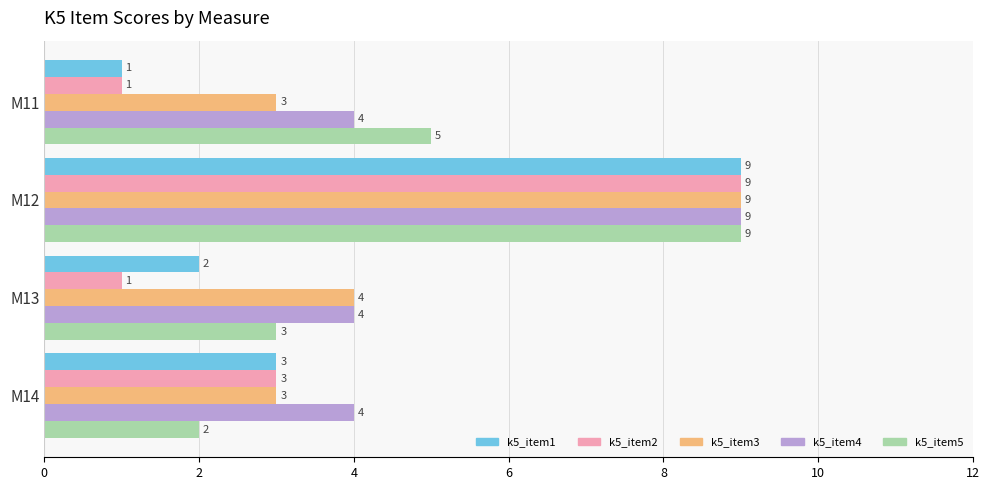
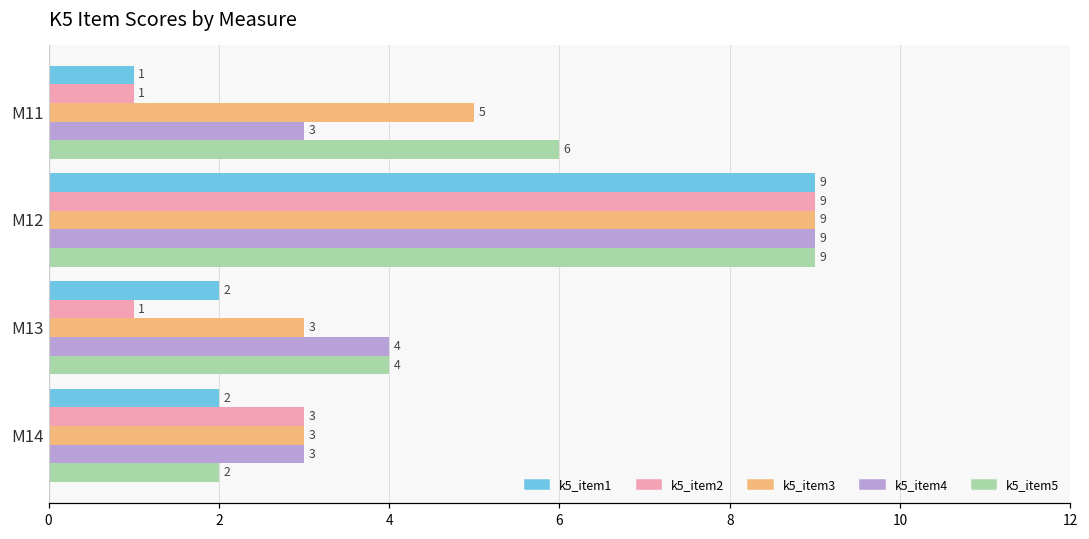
k5_item3, M11: 3 -> 5
k5_item4, M11: 4 -> 3
k5_item5, M11: 5 -> 6
k5_item3, M13: 4 -> 3
k5_item5, M13: 3 -> 4
k5_item1, M14: 3 -> 2
k5_item4, M14: 4 -> 3
